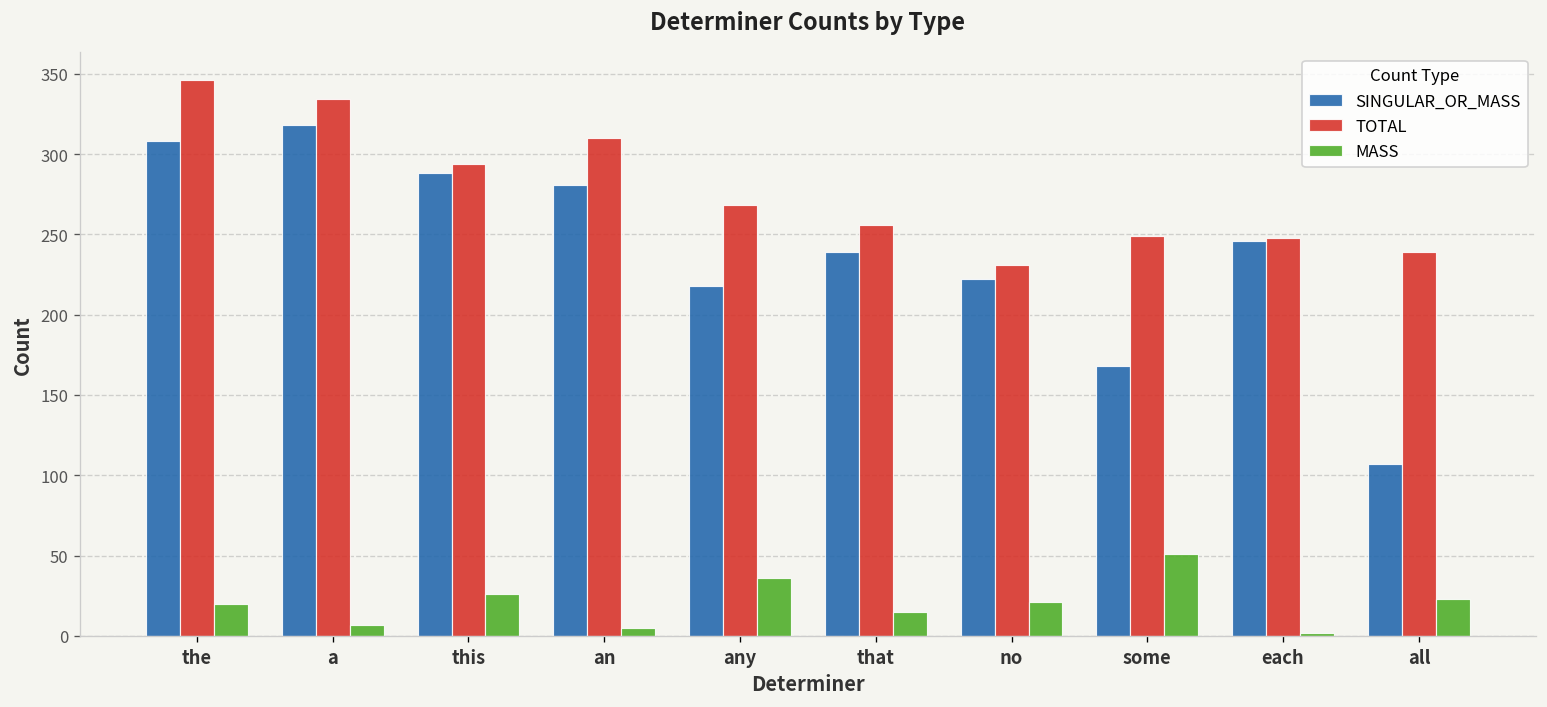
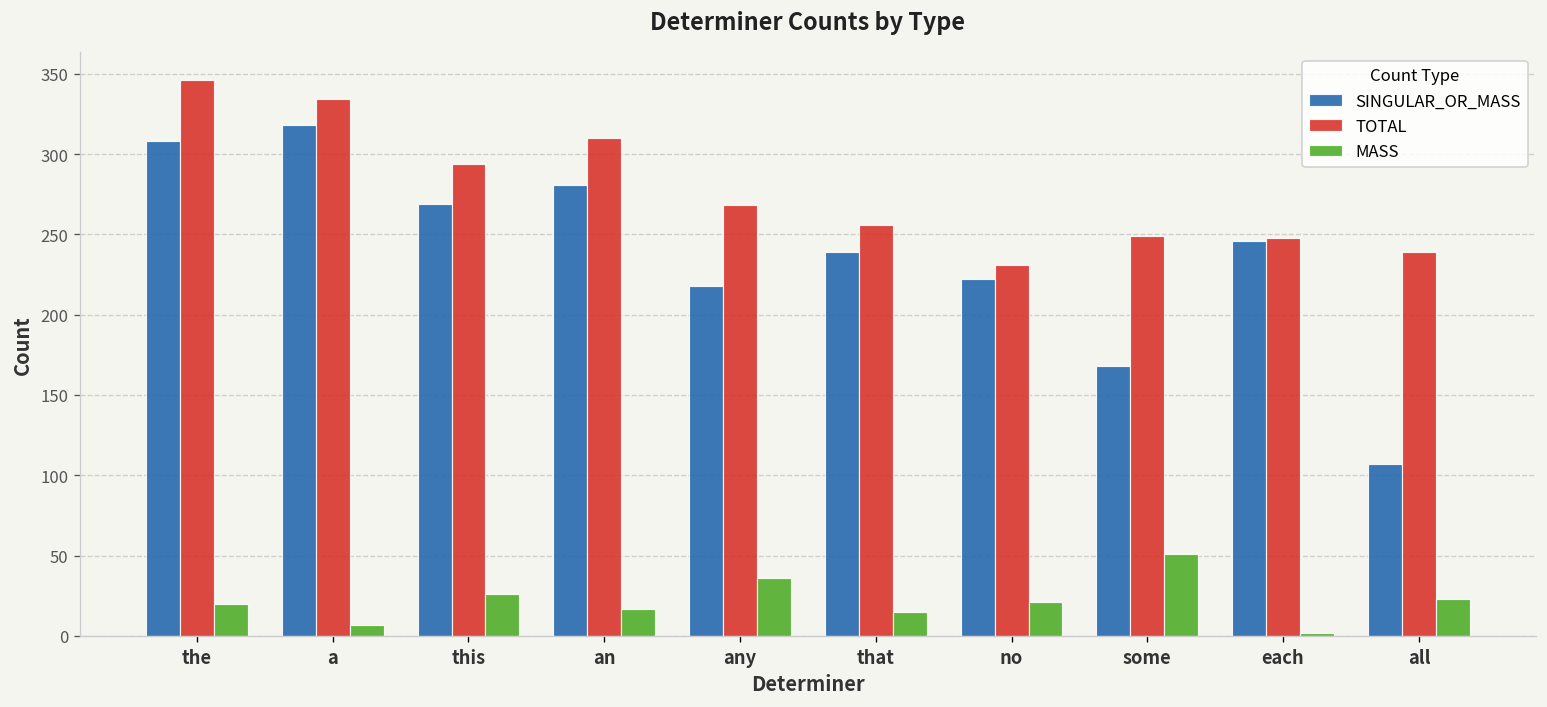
SINGULAR_OR_MASS, this: 288 -> 269
MASS, an: 5 -> 17
